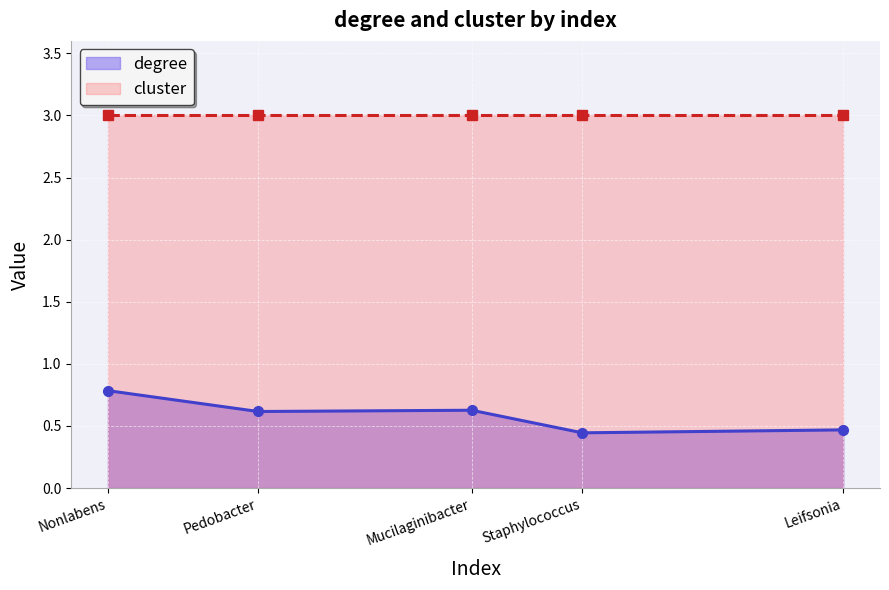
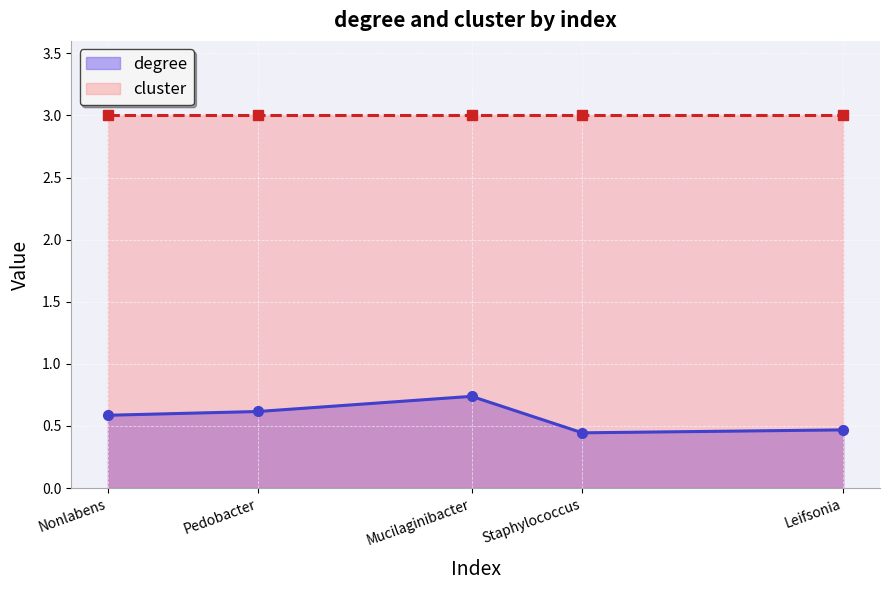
degree, Nonlabens: 0.78 -> 0.59
degree, Mucilaginibacter: 0.63 -> 0.74
